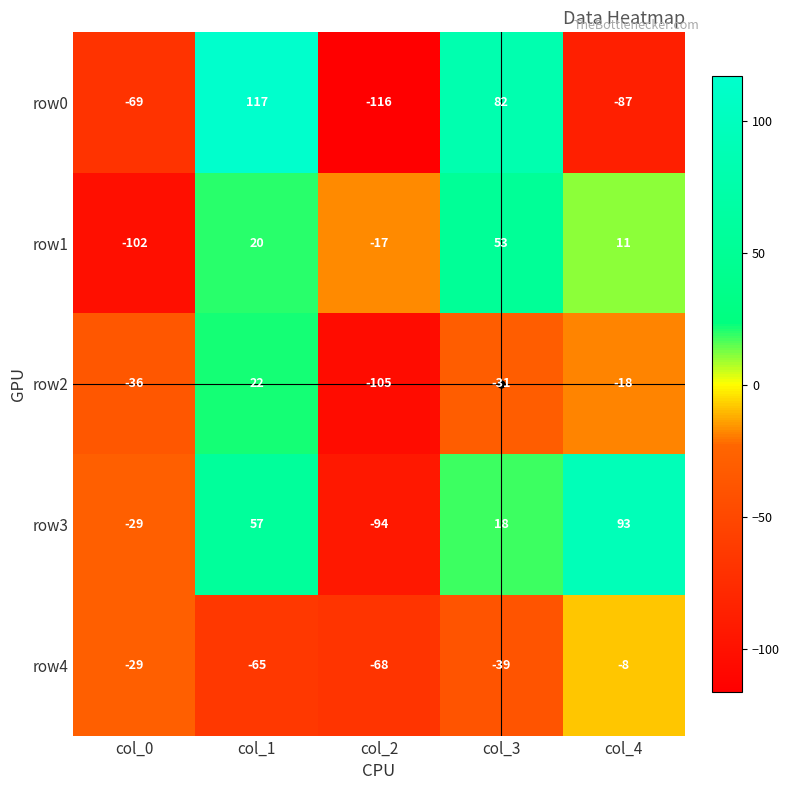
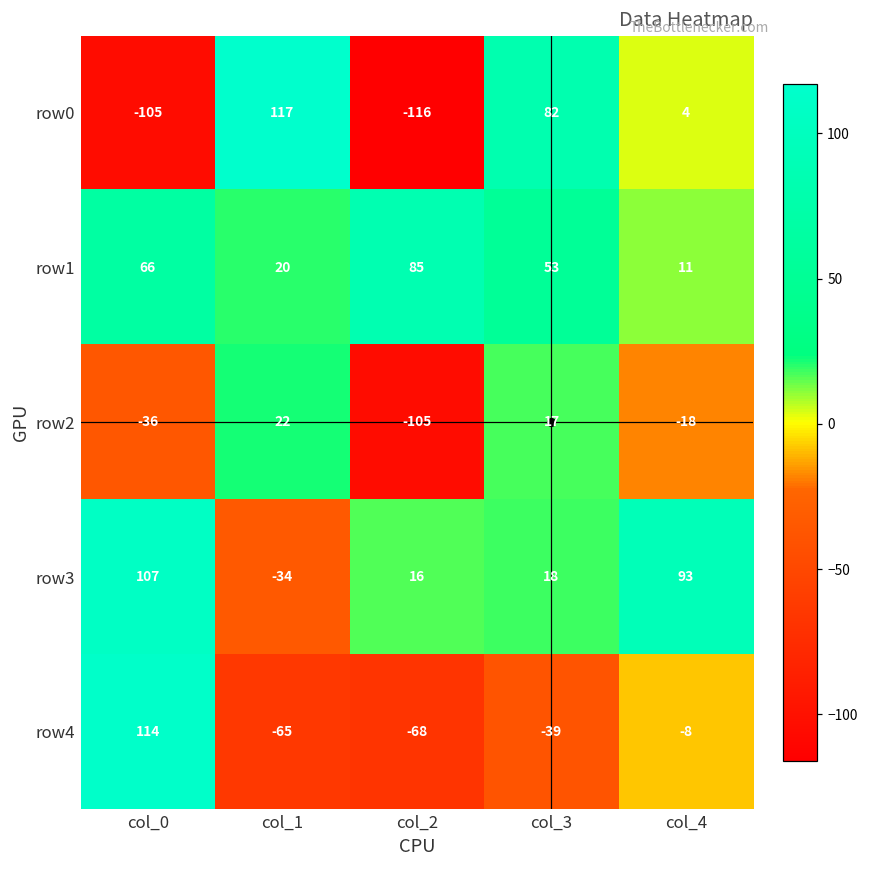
row0, col_0: -69 -> -105
row0, col_4: -87 -> 4
row1, col_0: -102 -> 66
row1, col_2: -17 -> 85
row2, col_3: -31 -> 17
row3, col_0: -29 -> 107
row3, col_1: 57 -> -34
row3, col_2: -94 -> 16
row4, col_0: -29 -> 114
